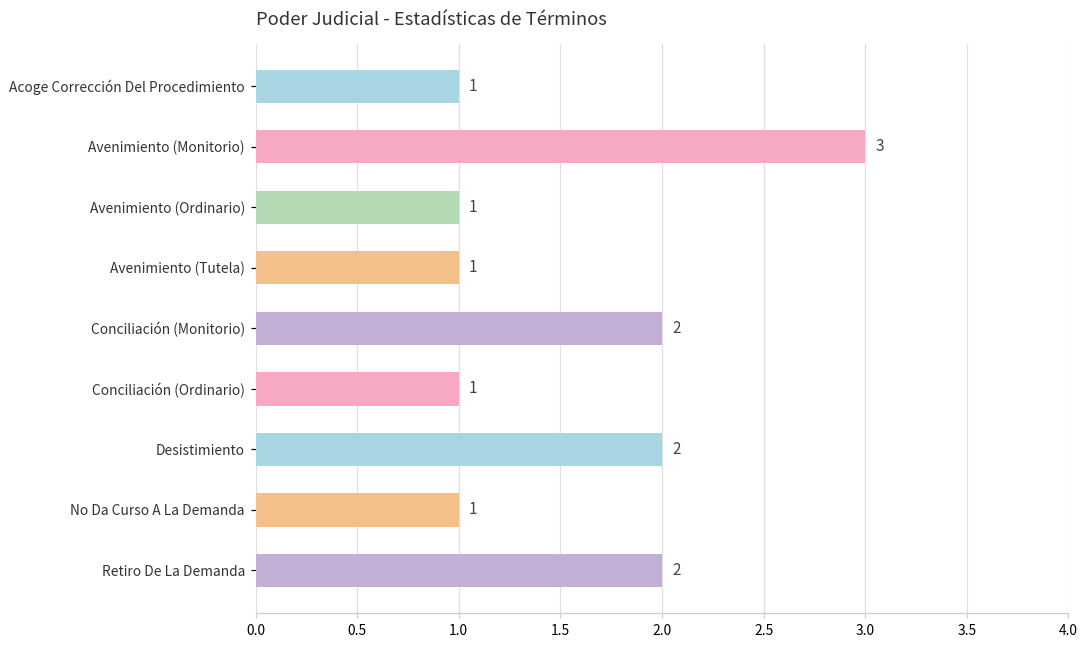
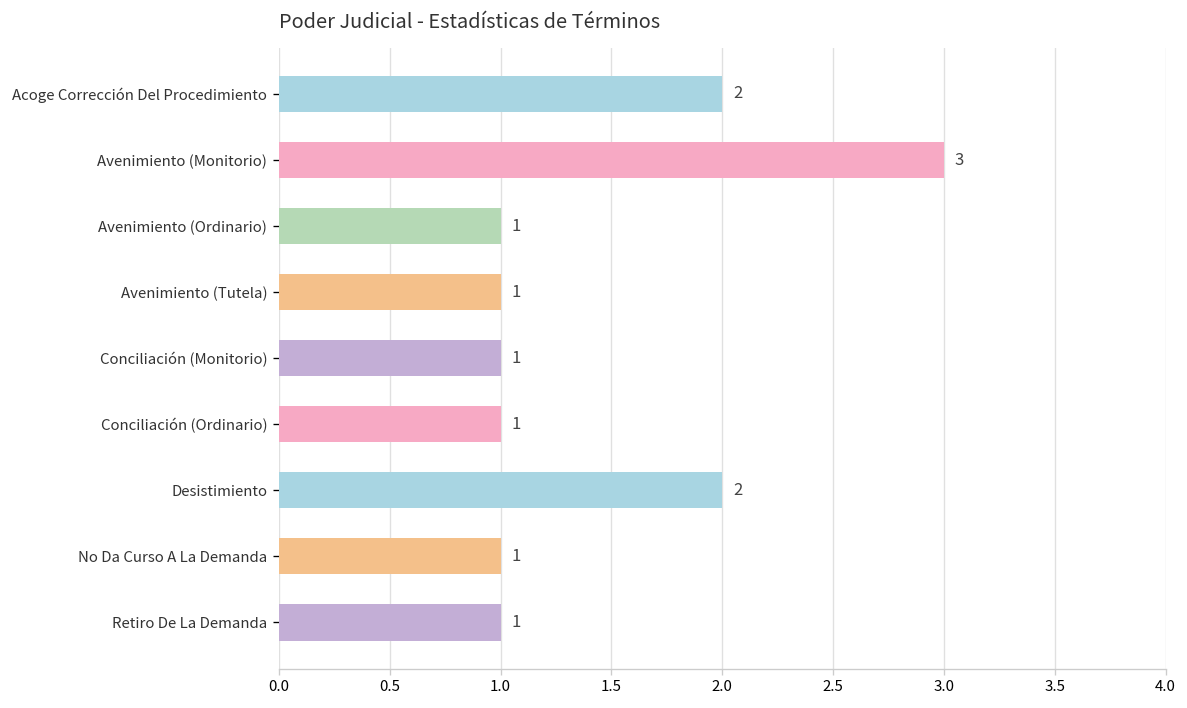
Acoge Corrección Del Procedimiento: 1 -> 2
Conciliación (Monitorio): 2 -> 1
Retiro De La Demanda: 2 -> 1
